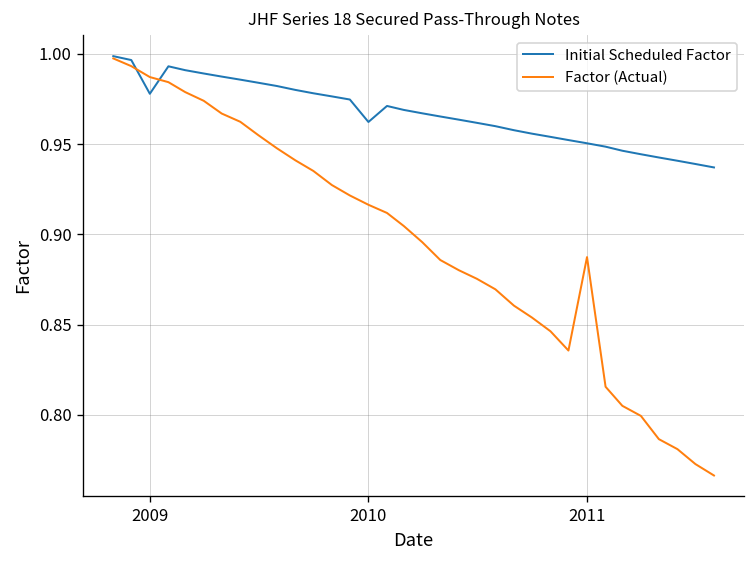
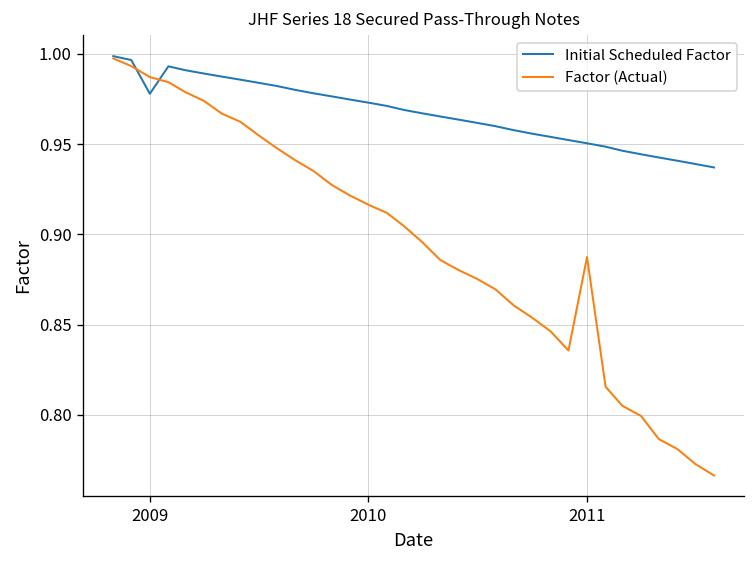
Initial Scheduled Factor, 2010: 0.962 -> 0.973
